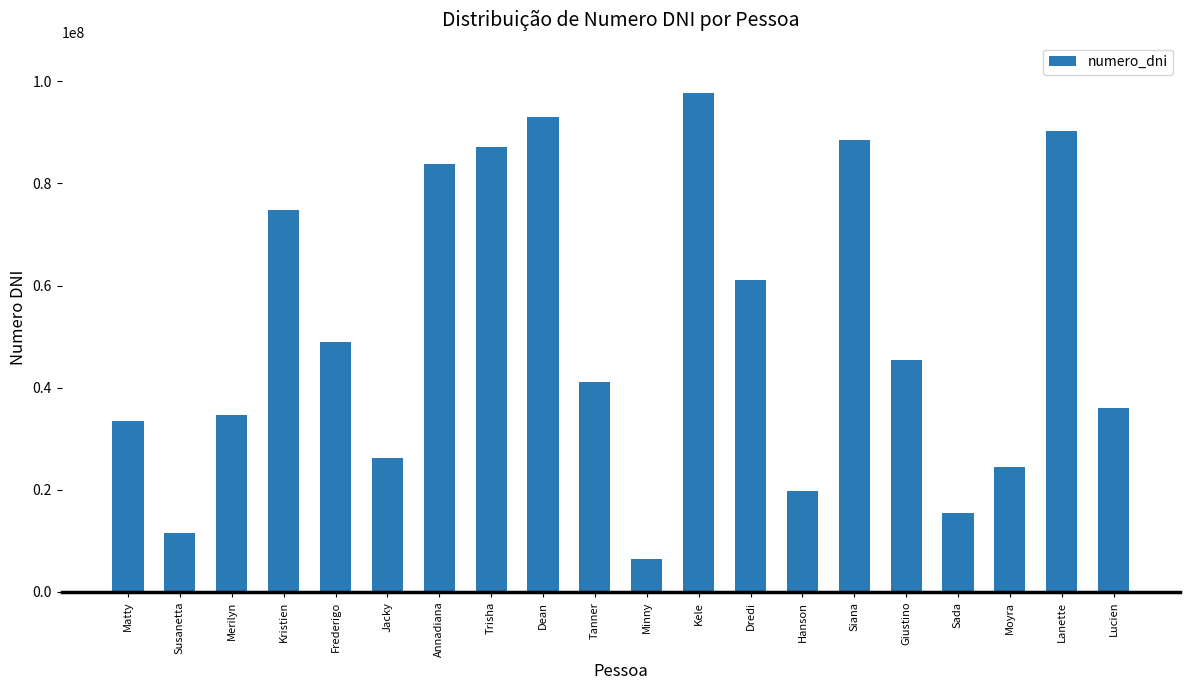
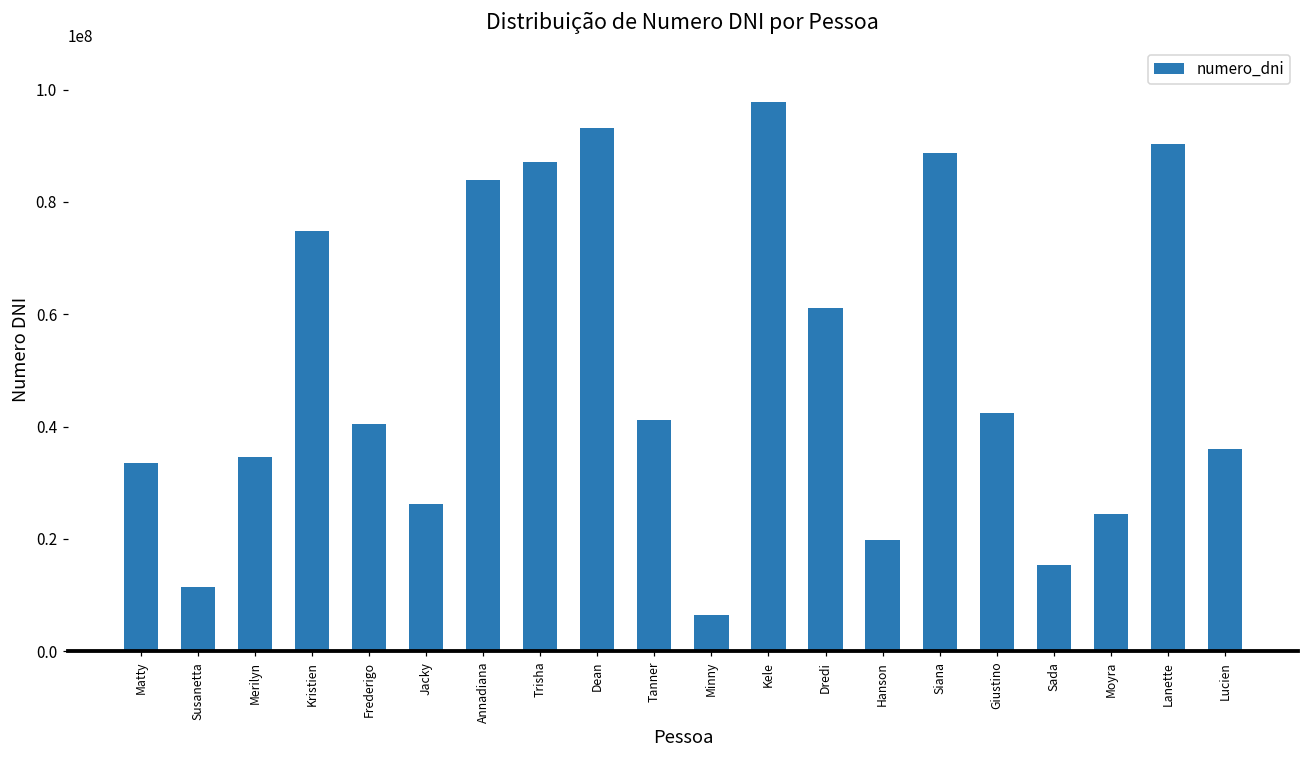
Frederigo: 49000000 -> 40000000
Giustino: 45000000 -> 42000000
